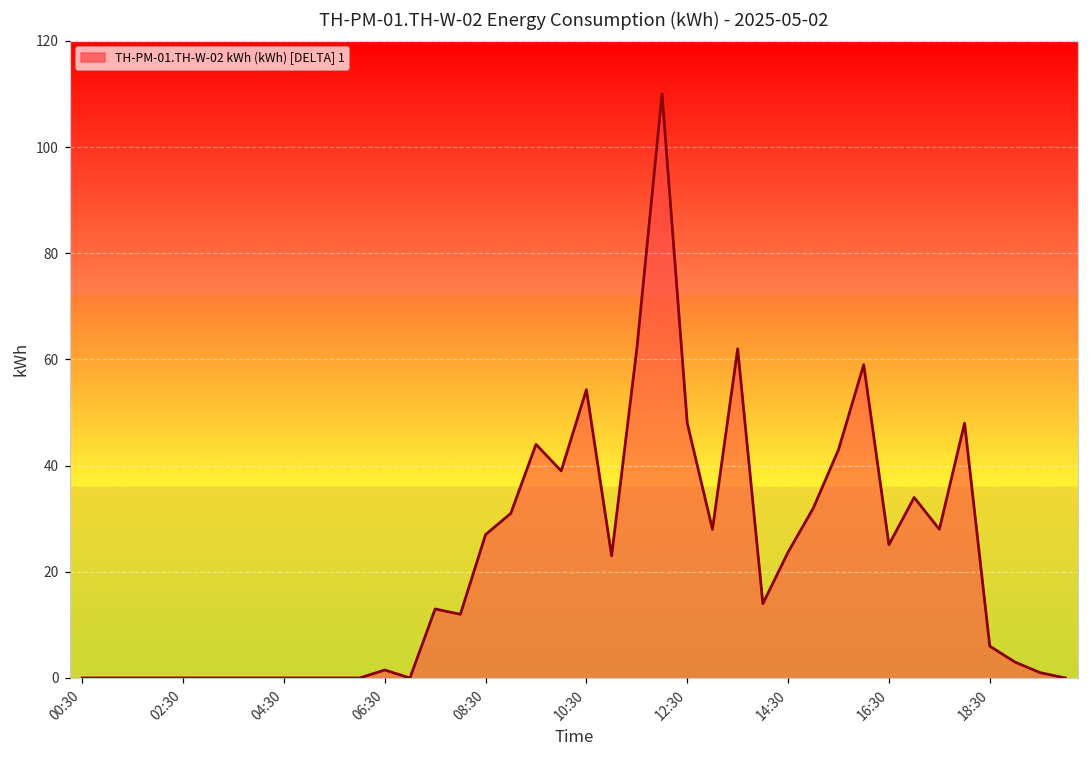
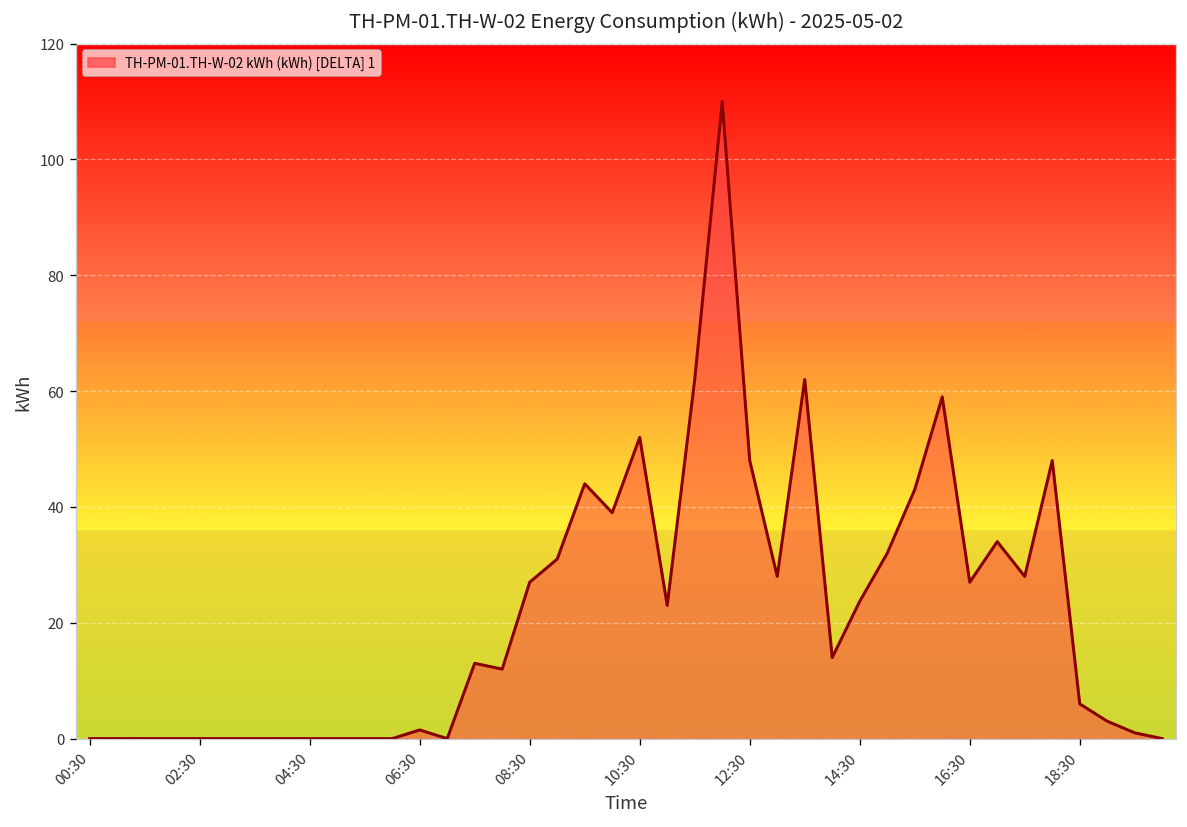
10:30: 54 -> 52
16:30: 25 -> 27
